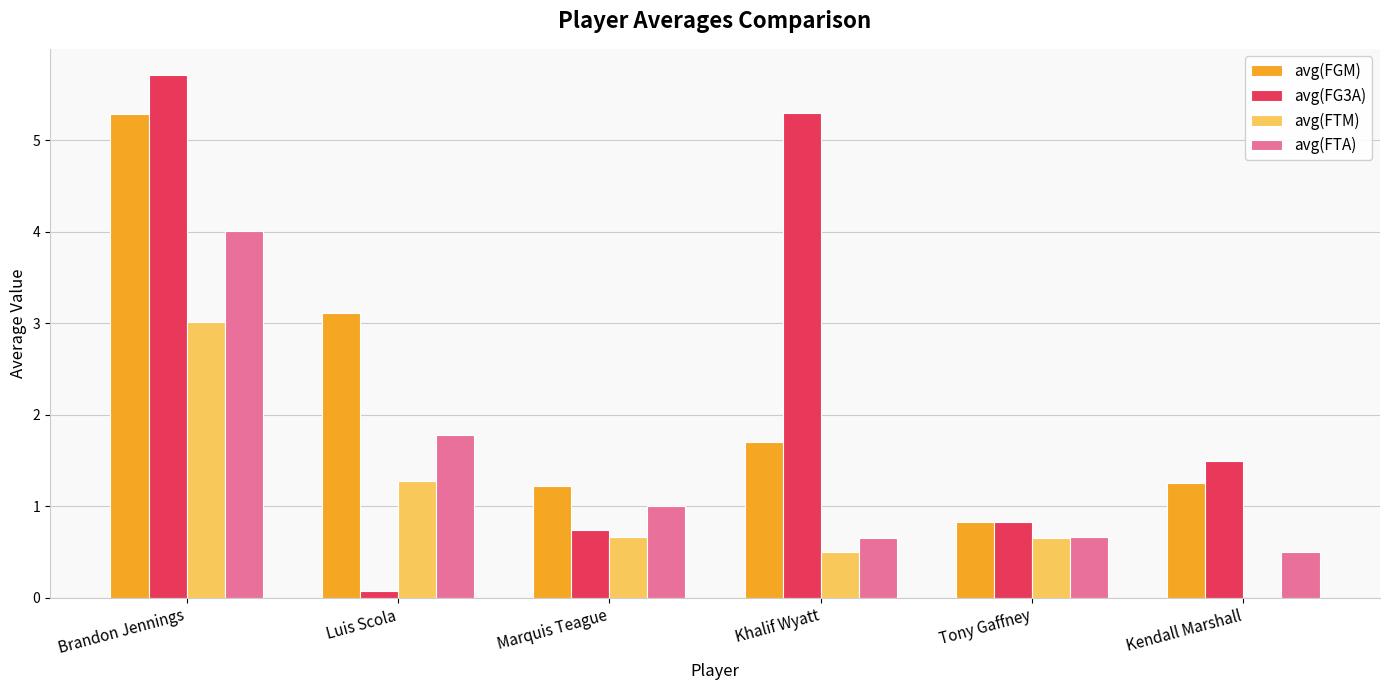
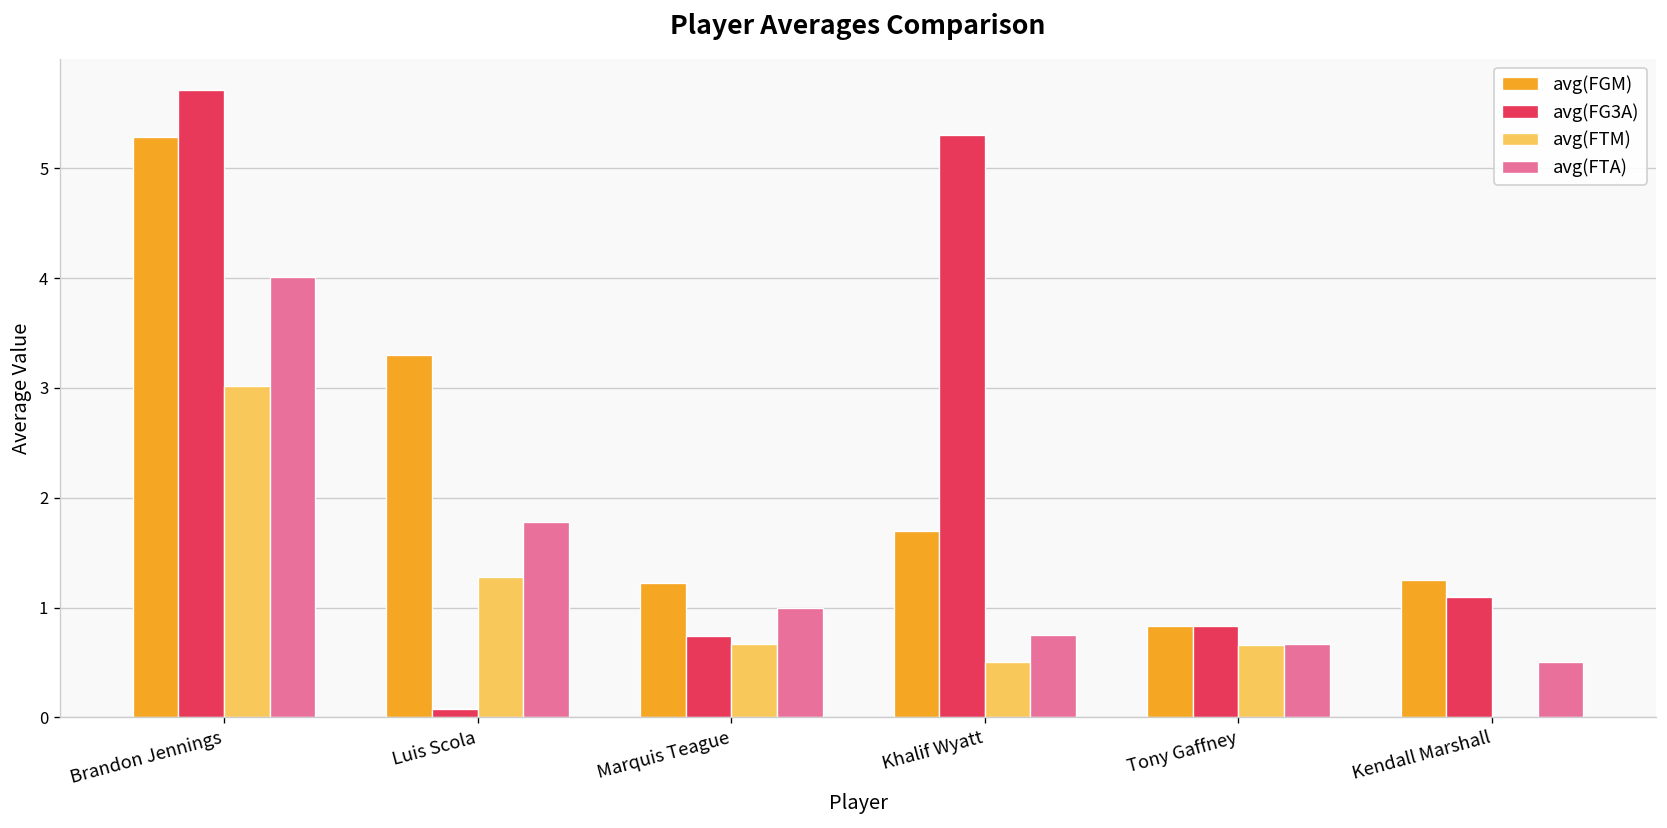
avg(FGM), Luis Scola: 3.1 -> 3.3
avg(FTA), Khalif Wyatt: 0.7 -> 0.8
avg(FG3A), Kendall Marshall: 1.5 -> 1.1
